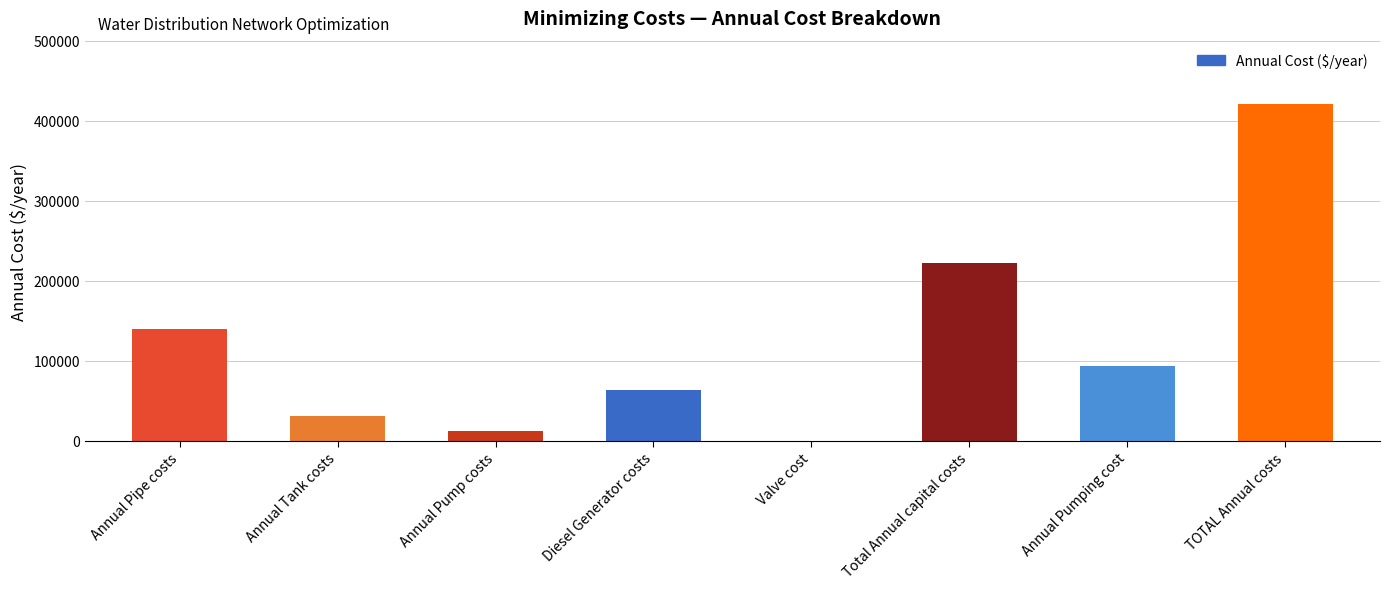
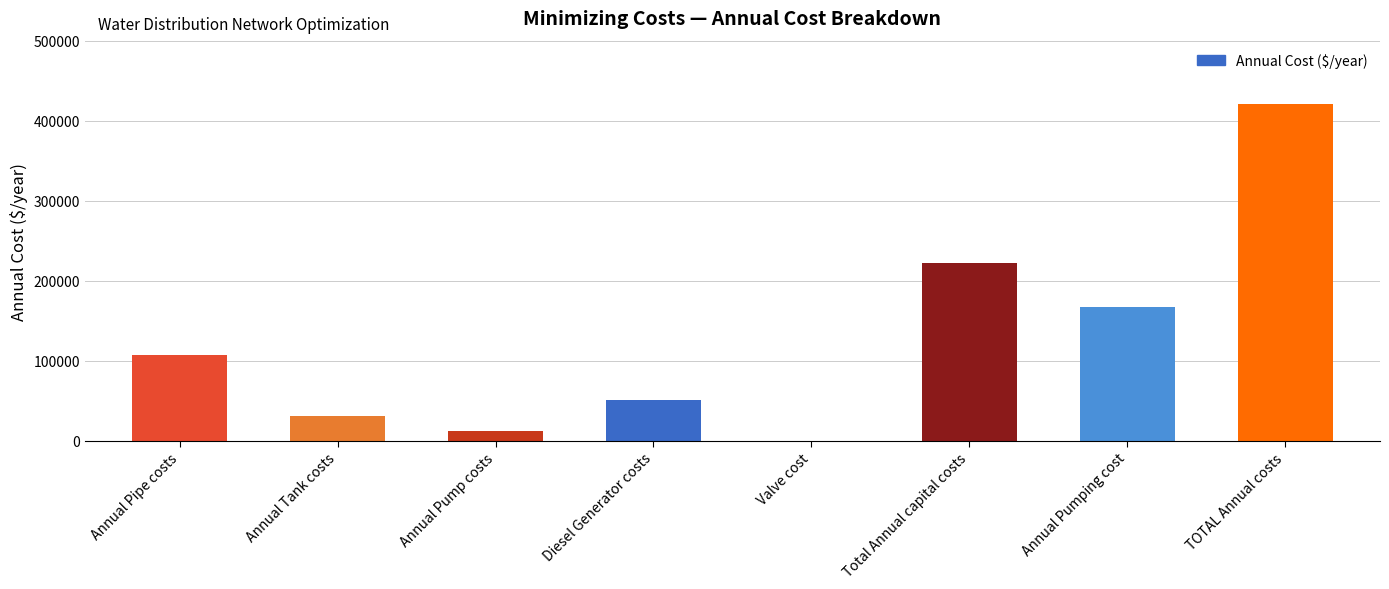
Annual Pipe costs: 140000 -> 110000
Diesel Generator costs: 60000 -> 50000
Annual Pumping cost: 90000 -> 170000
